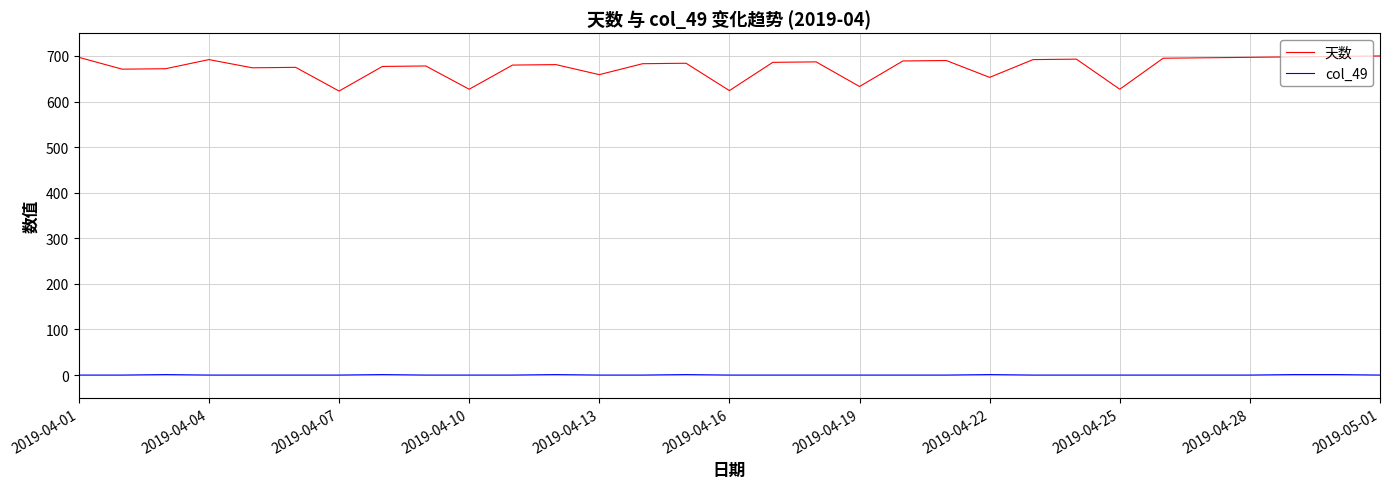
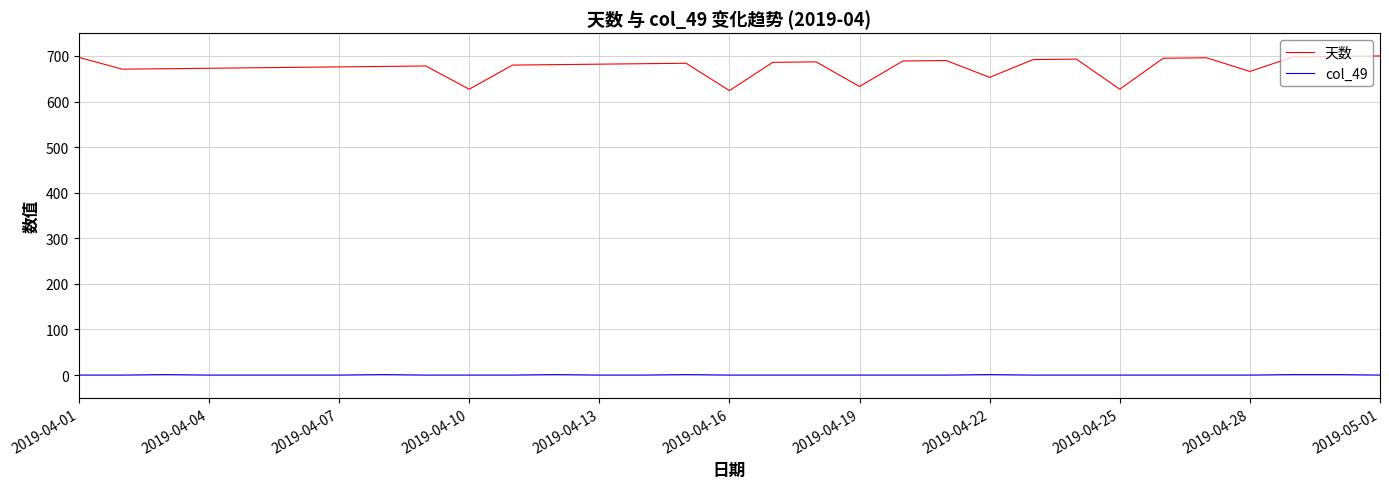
天数, 2019-04-04: 690 -> 670
天数, 2019-04-07: 620 -> 680
天数, 2019-04-13: 660 -> 680
天数, 2019-04-28: 700 -> 670
